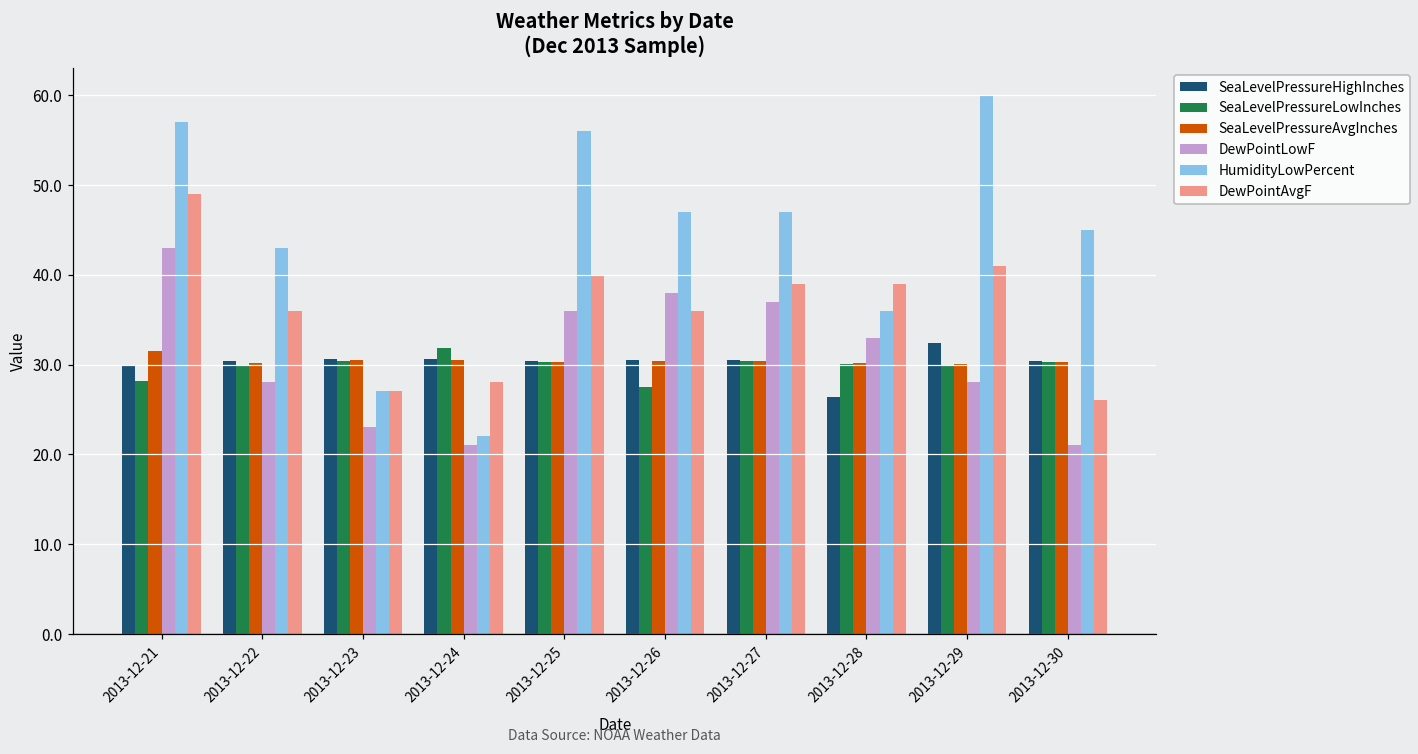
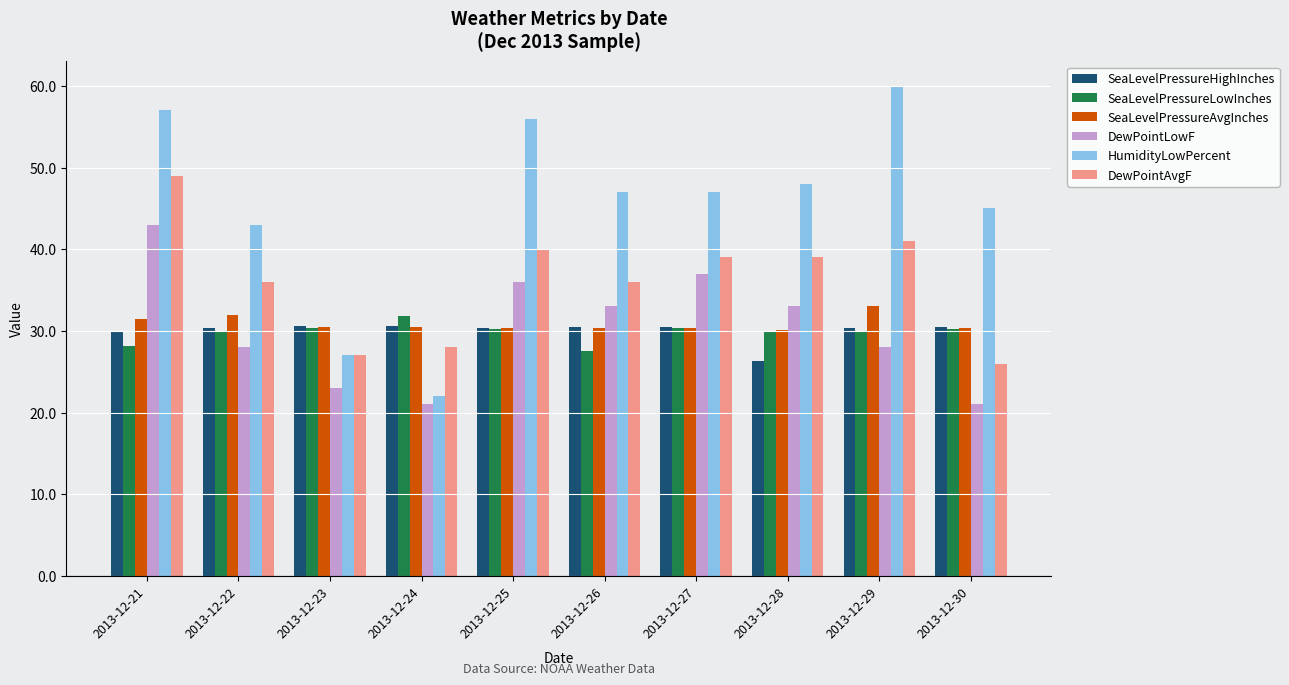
SeaLevelPressureAvgInches, 2013-12-22: 30 -> 32
DewPointLowF, 2013-12-26: 38 -> 33
HumidityLowPercent, 2013-12-28: 36 -> 48
SeaLevelPressureHighInches, 2013-12-29: 32 -> 30
SeaLevelPressureAvgInches, 2013-12-29: 30 -> 33
